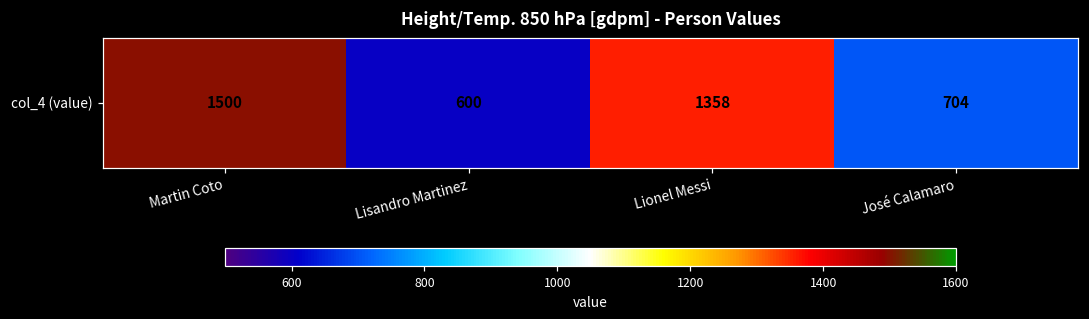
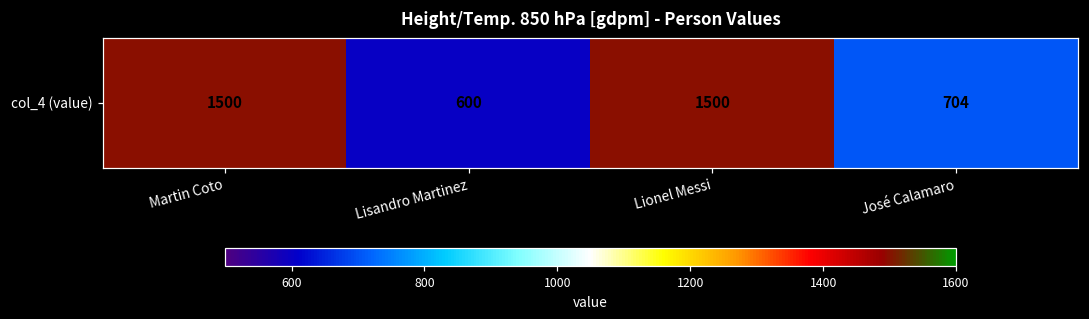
col_4 (value), Lionel Messi: 1358 -> 1500
